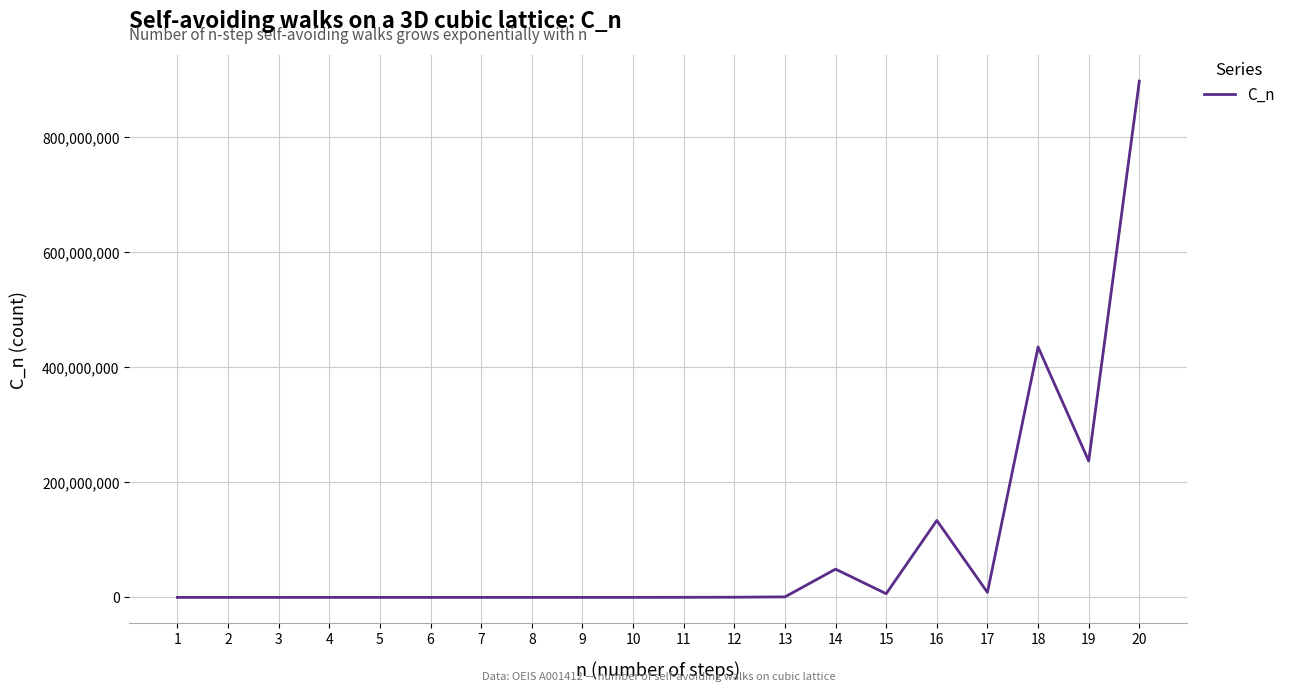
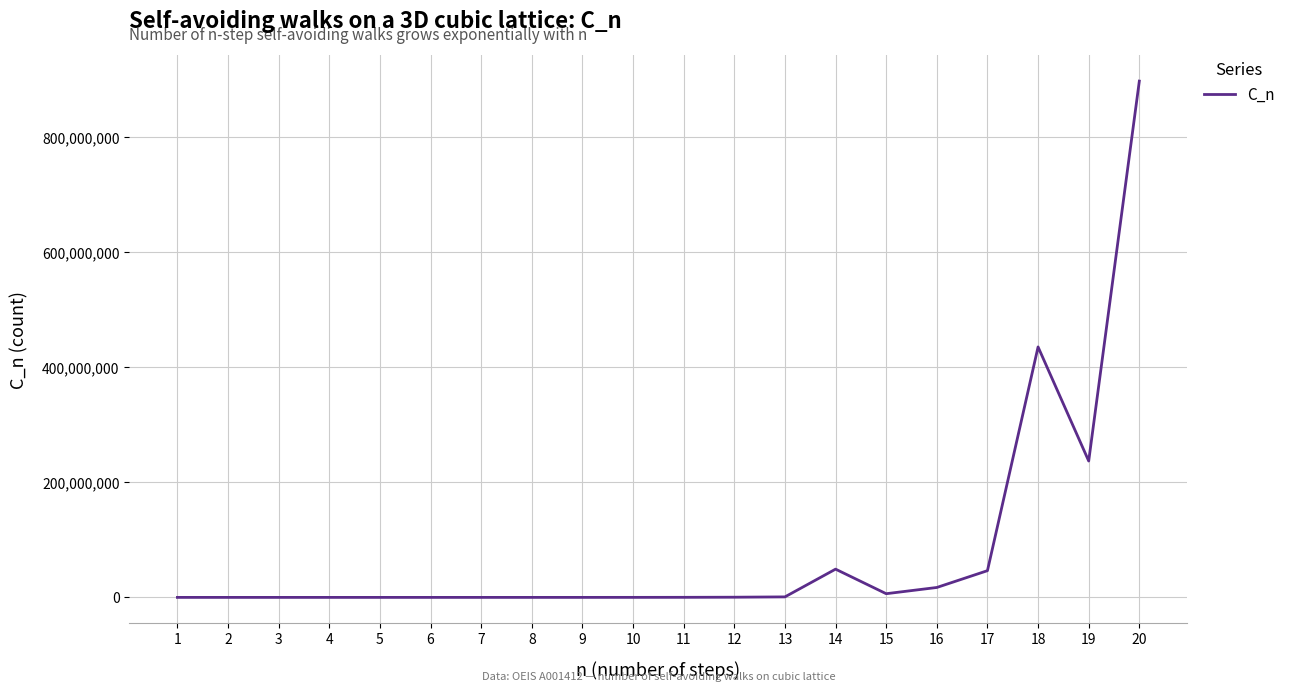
16: 130,000,000 -> 20,000,000
17: 10,000,000 -> 50,000,000
